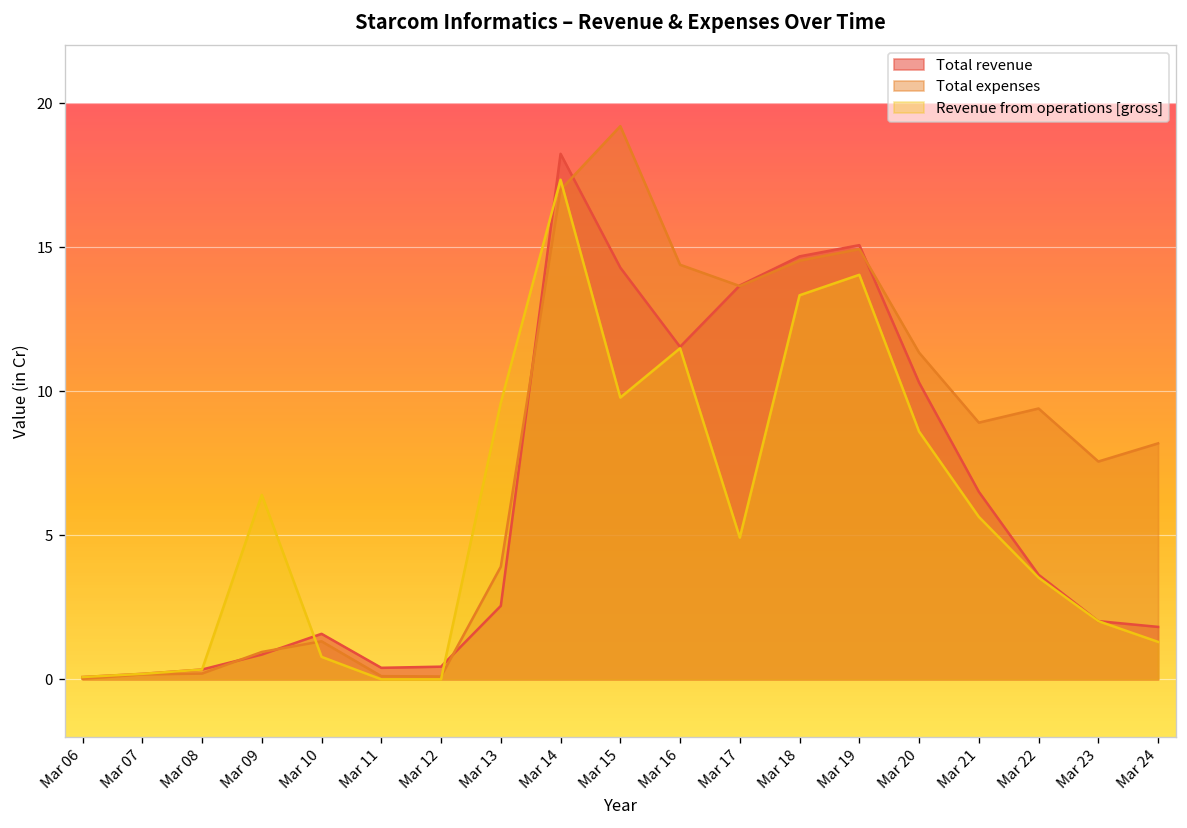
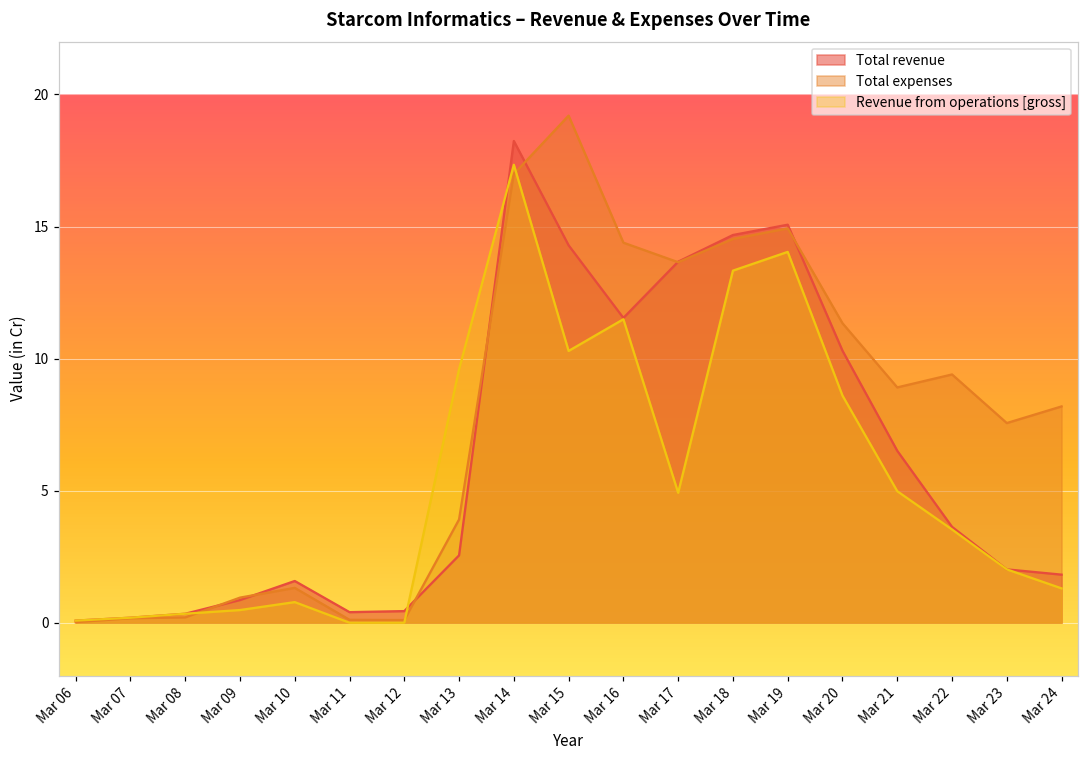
Revenue from operations [gross], Mar 09: 6.4 -> 0.5
Revenue from operations [gross], Mar 15: 9.8 -> 10.3
Revenue from operations [gross], Mar 21: 5.6 -> 5.0
